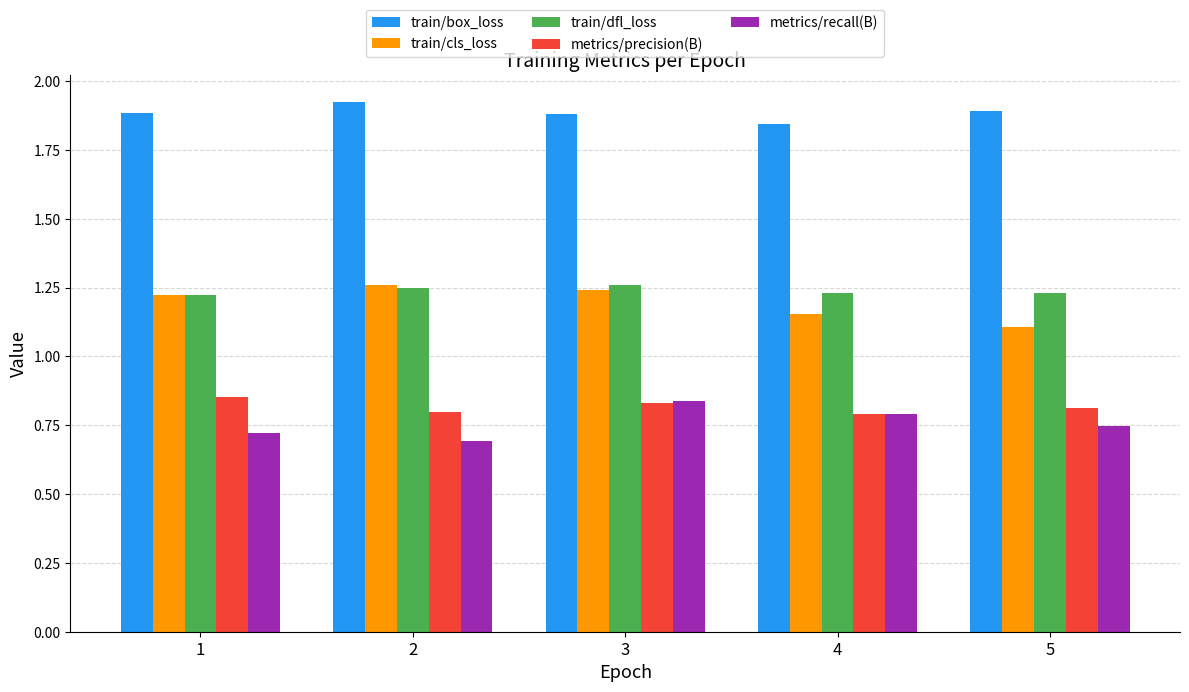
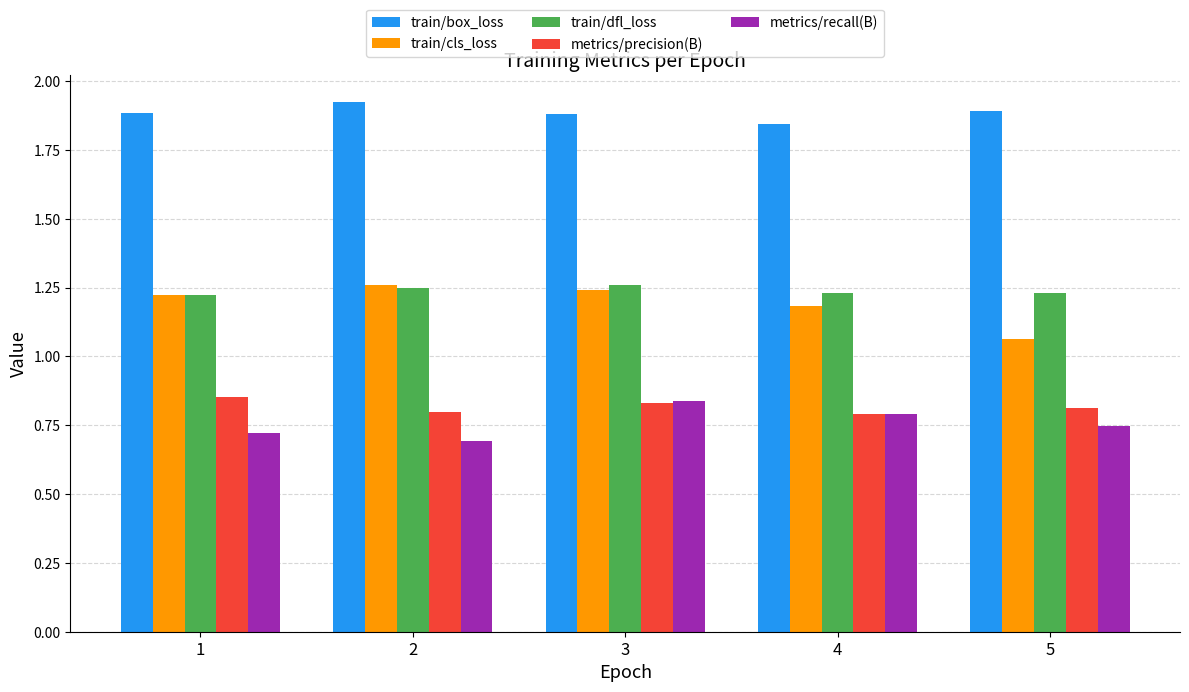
train/cls_loss, 4: 1.15 -> 1.18
train/cls_loss, 5: 1.11 -> 1.06
